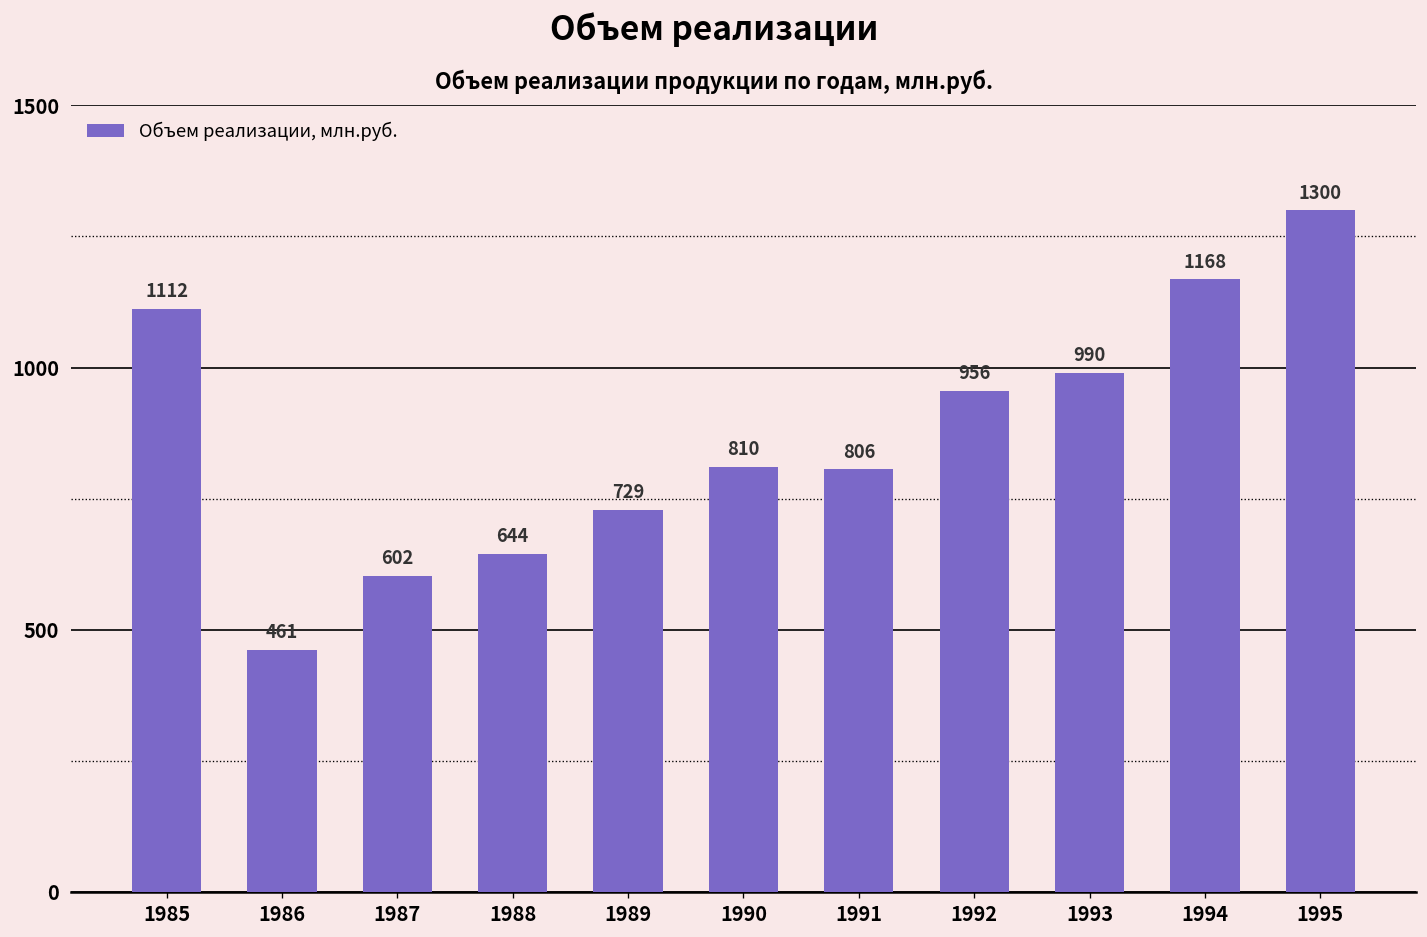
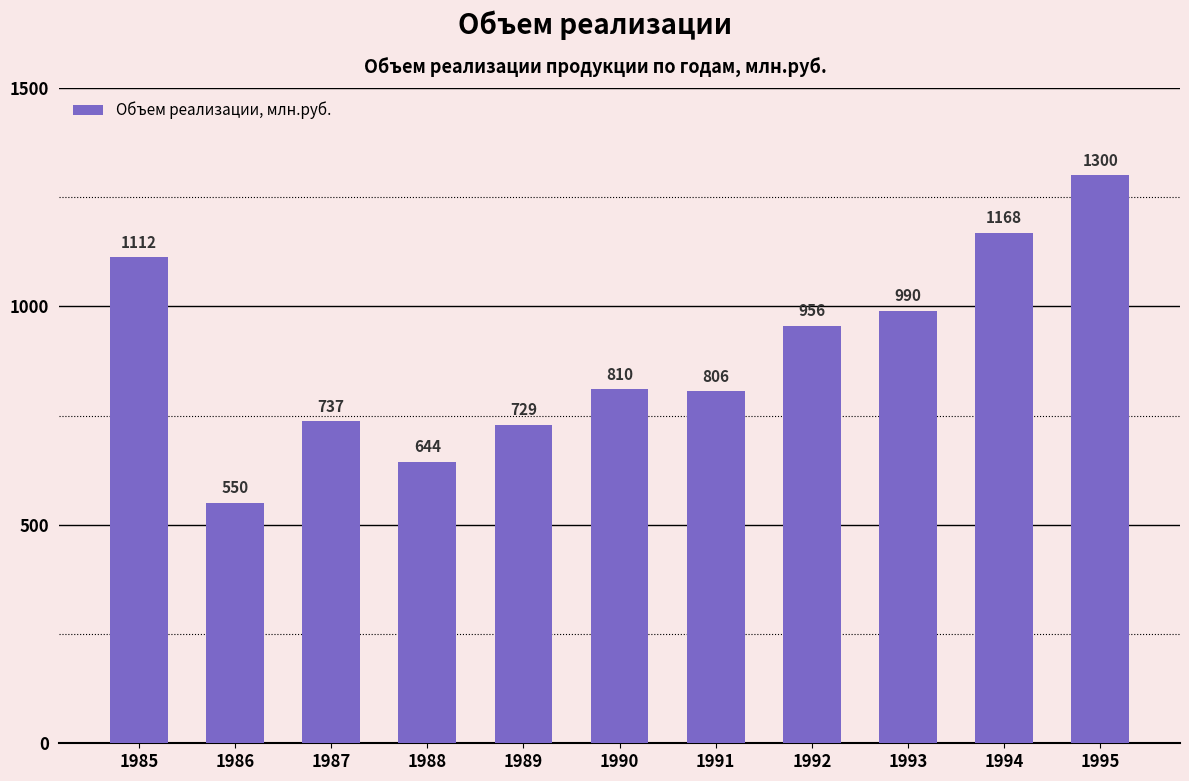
1986: 461 -> 550
1987: 602 -> 737
